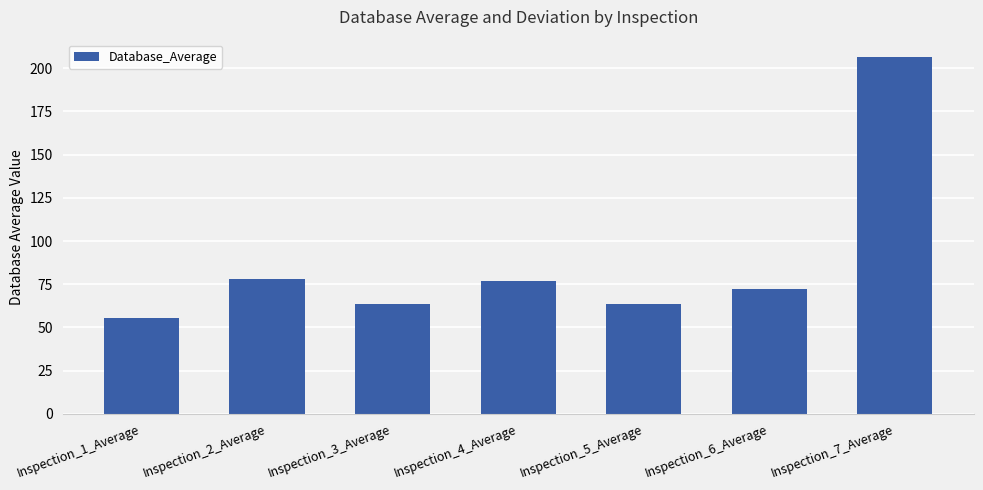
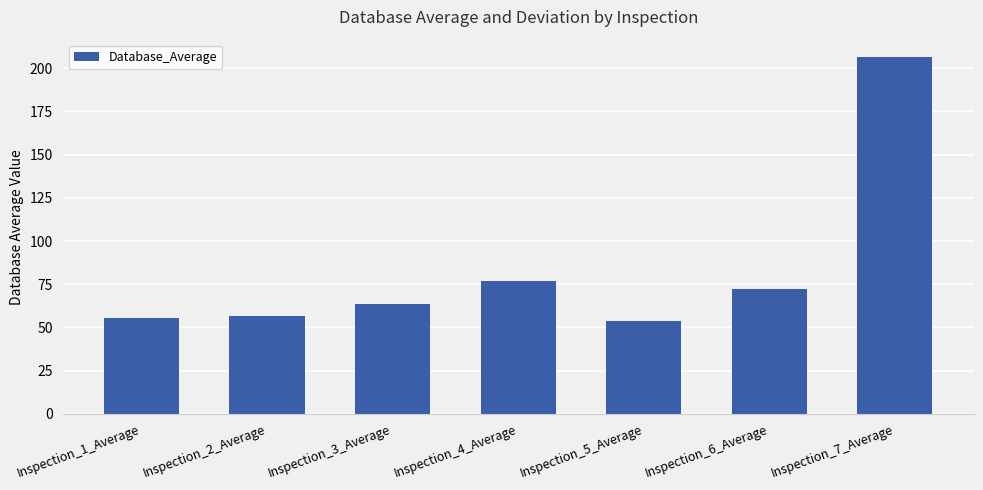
Inspection_2_Average: 78 -> 56
Inspection_5_Average: 64 -> 54
